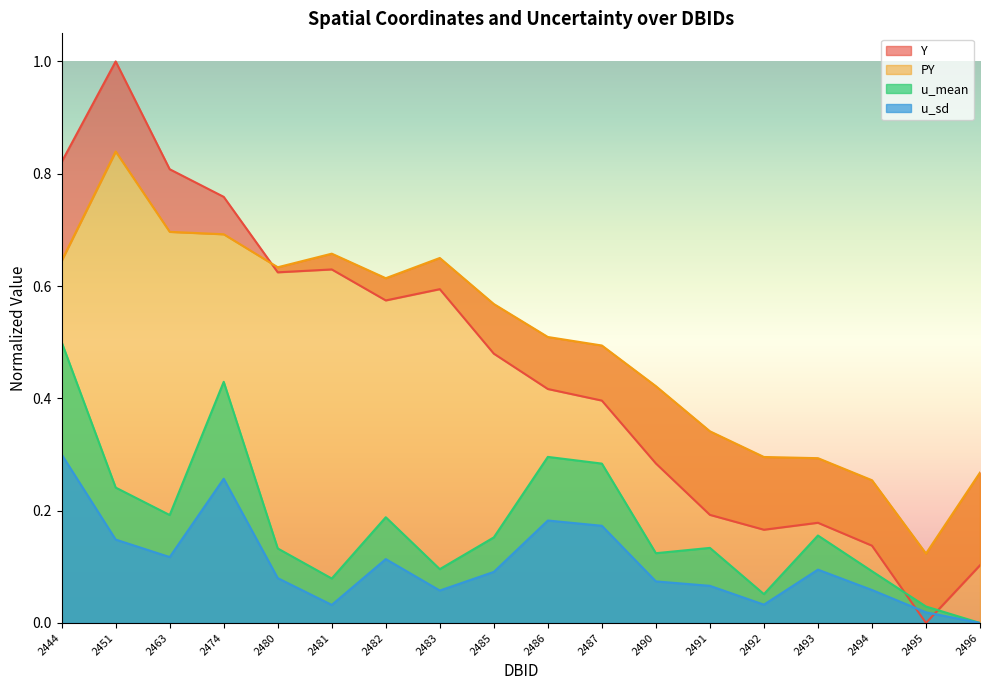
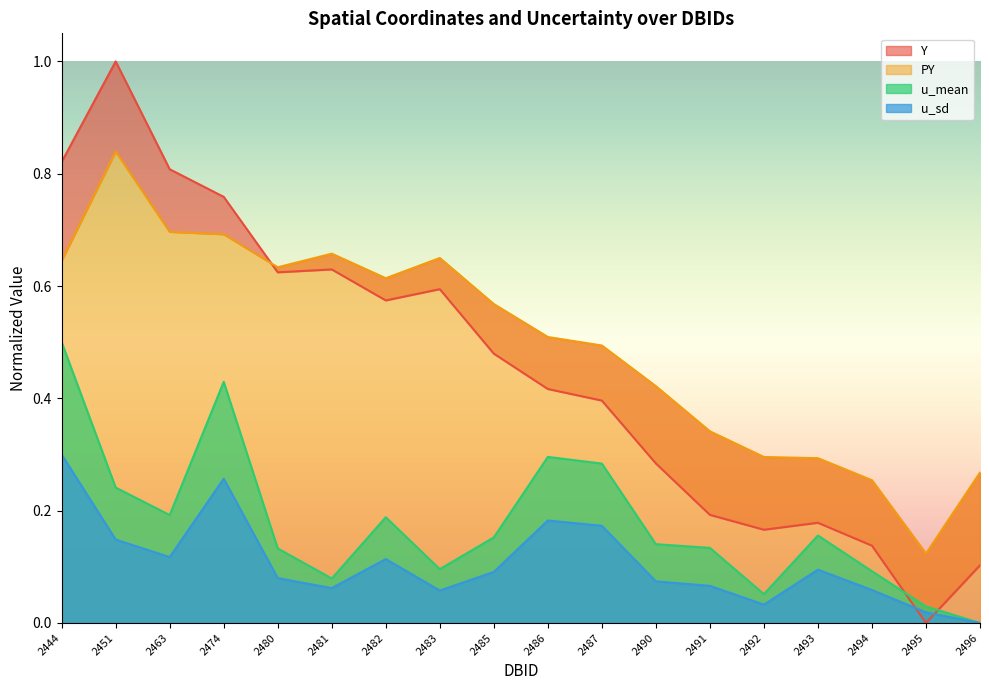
u_sd, 2481: 0.03 -> 0.06
u_mean, 2490: 0.12 -> 0.14
